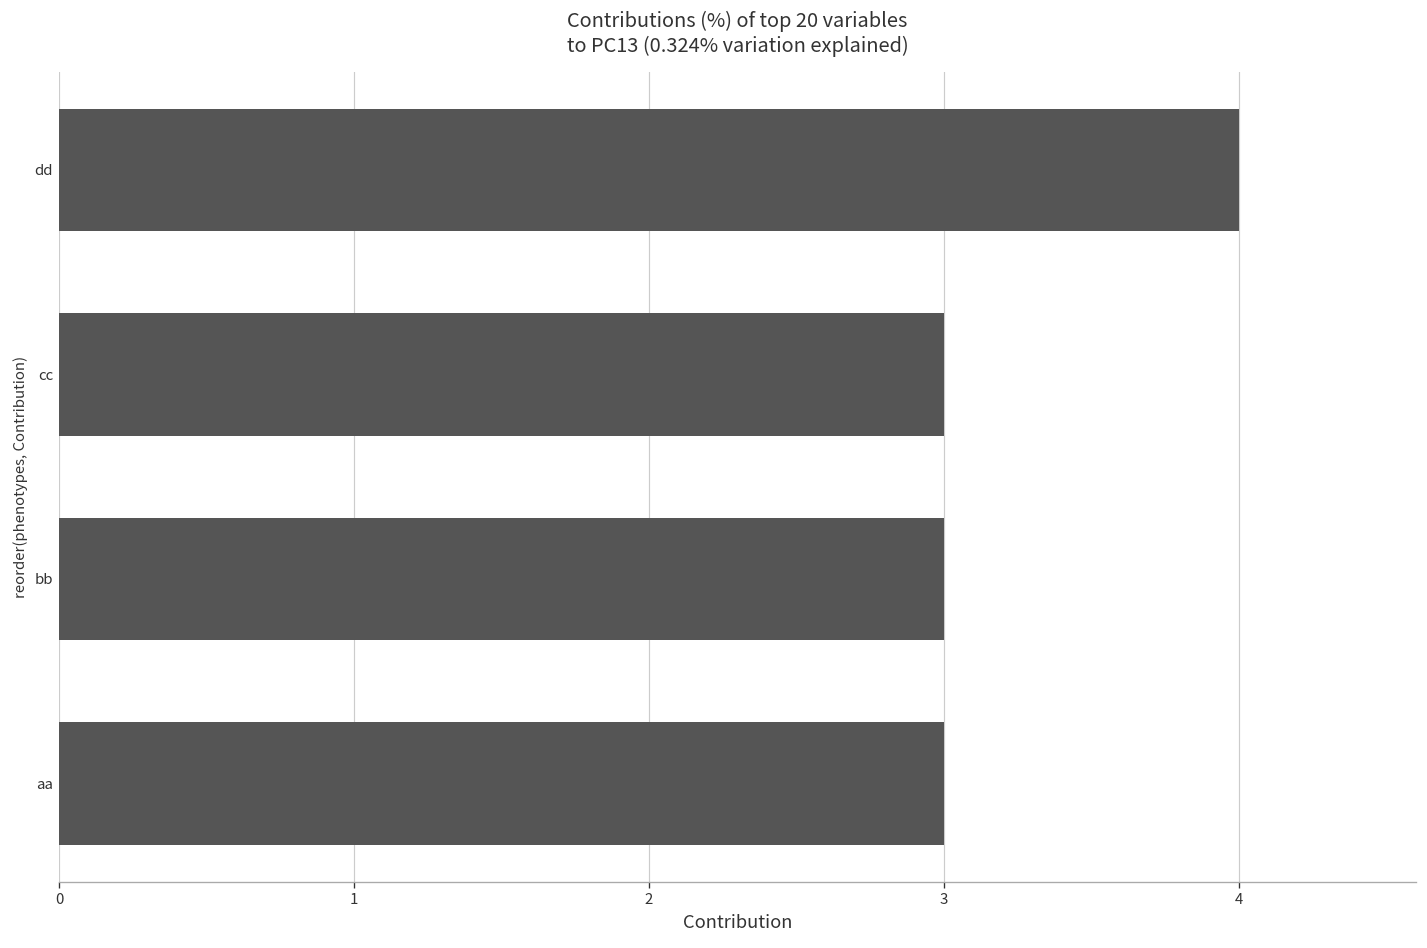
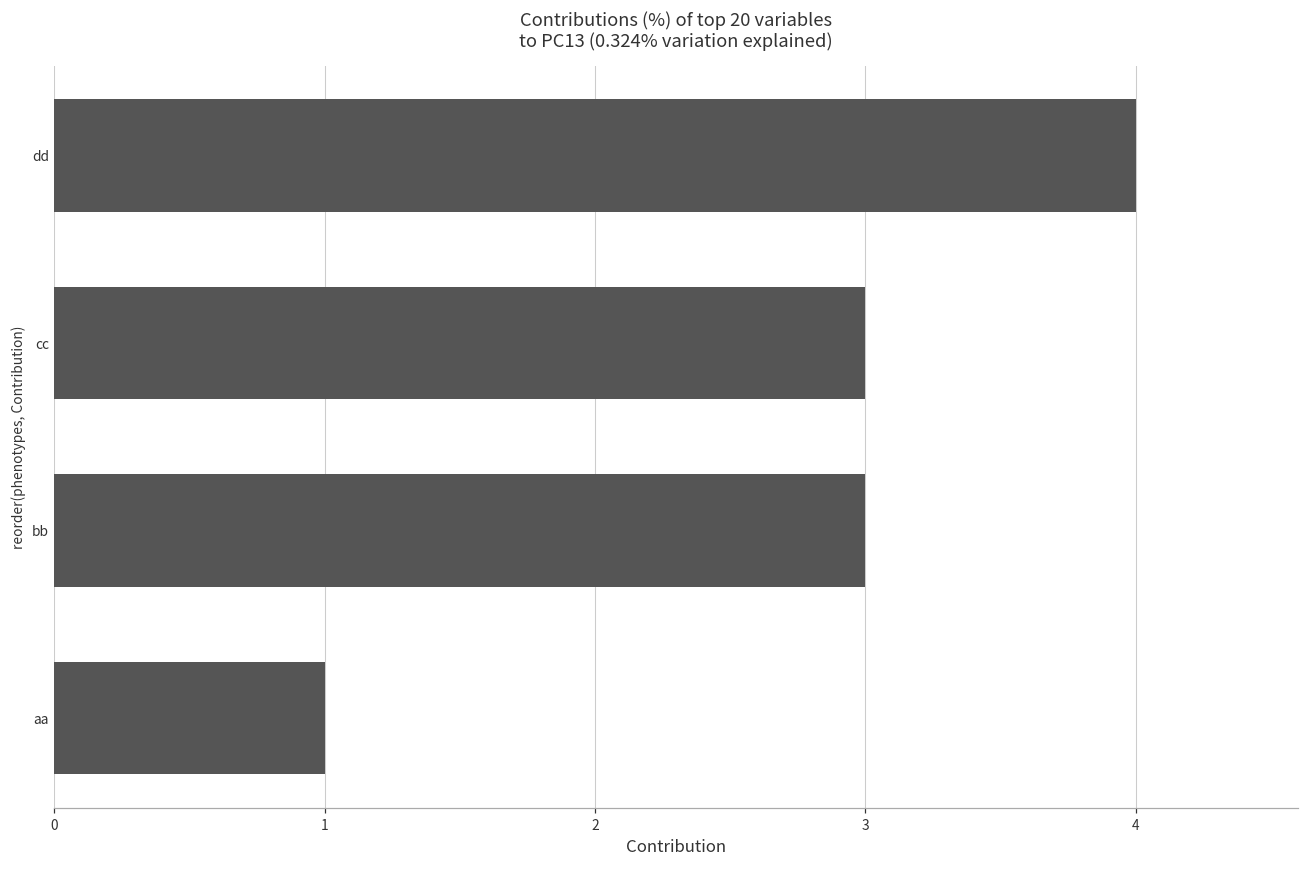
aa: 3 -> 1
